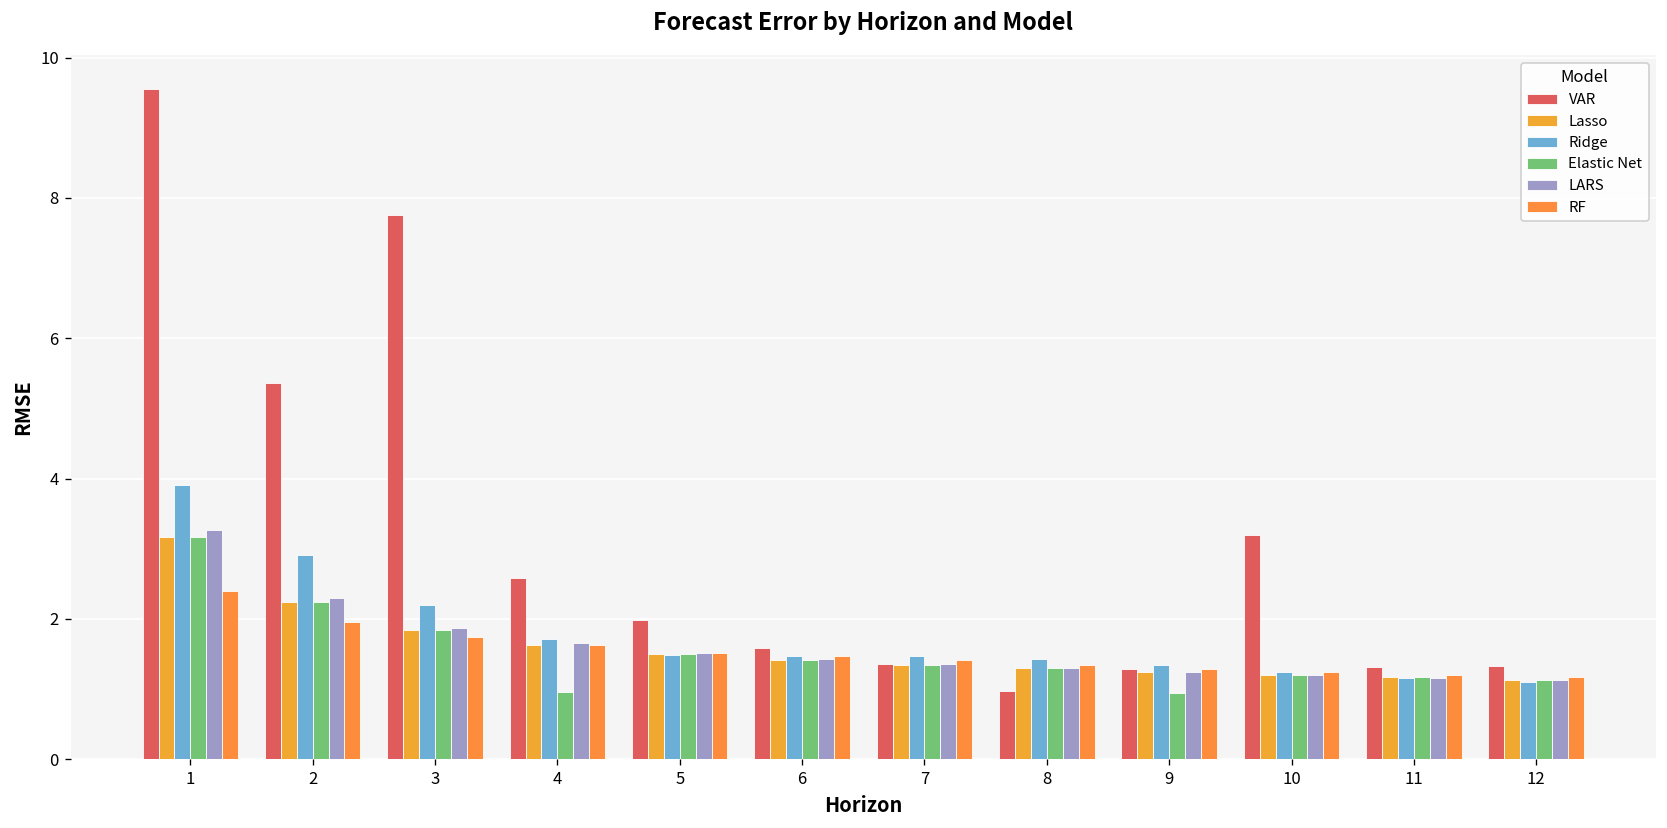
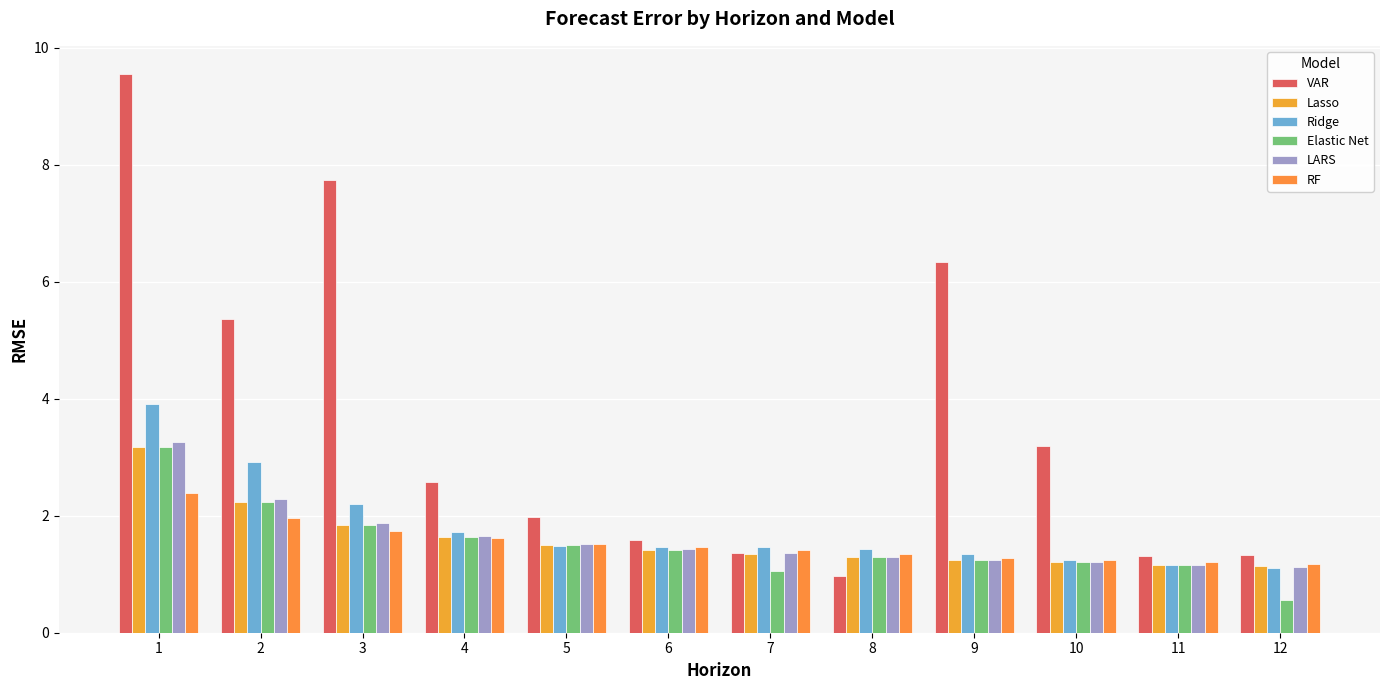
Elastic Net, 4: 1.0 -> 1.6
Elastic Net, 7: 1.3 -> 1.1
VAR, 9: 1.3 -> 6.3
Elastic Net, 9: 0.9 -> 1.2
Elastic Net, 12: 1.1 -> 0.6
